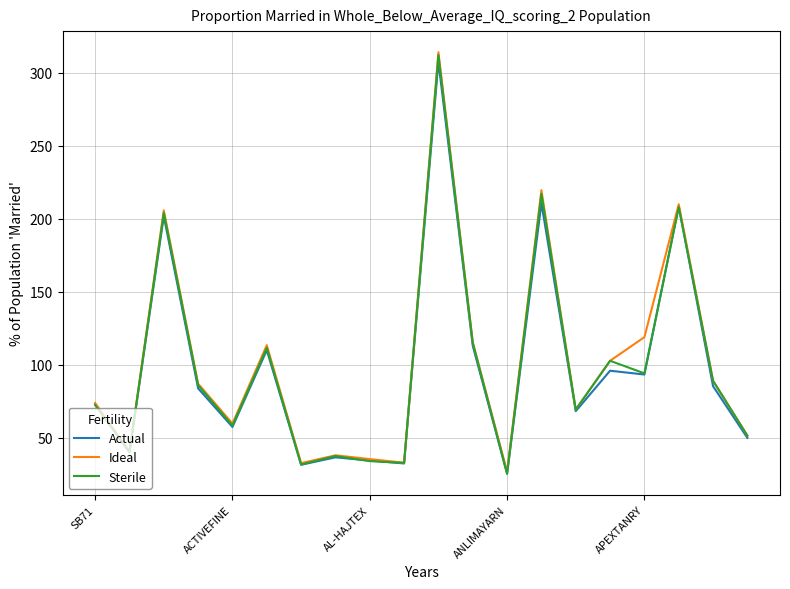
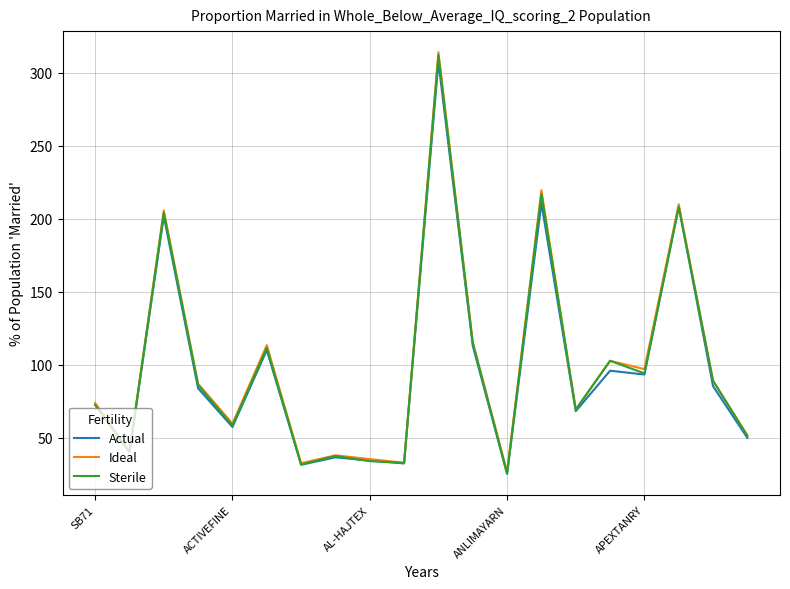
Ideal, APEXTANRY: 119 -> 97
